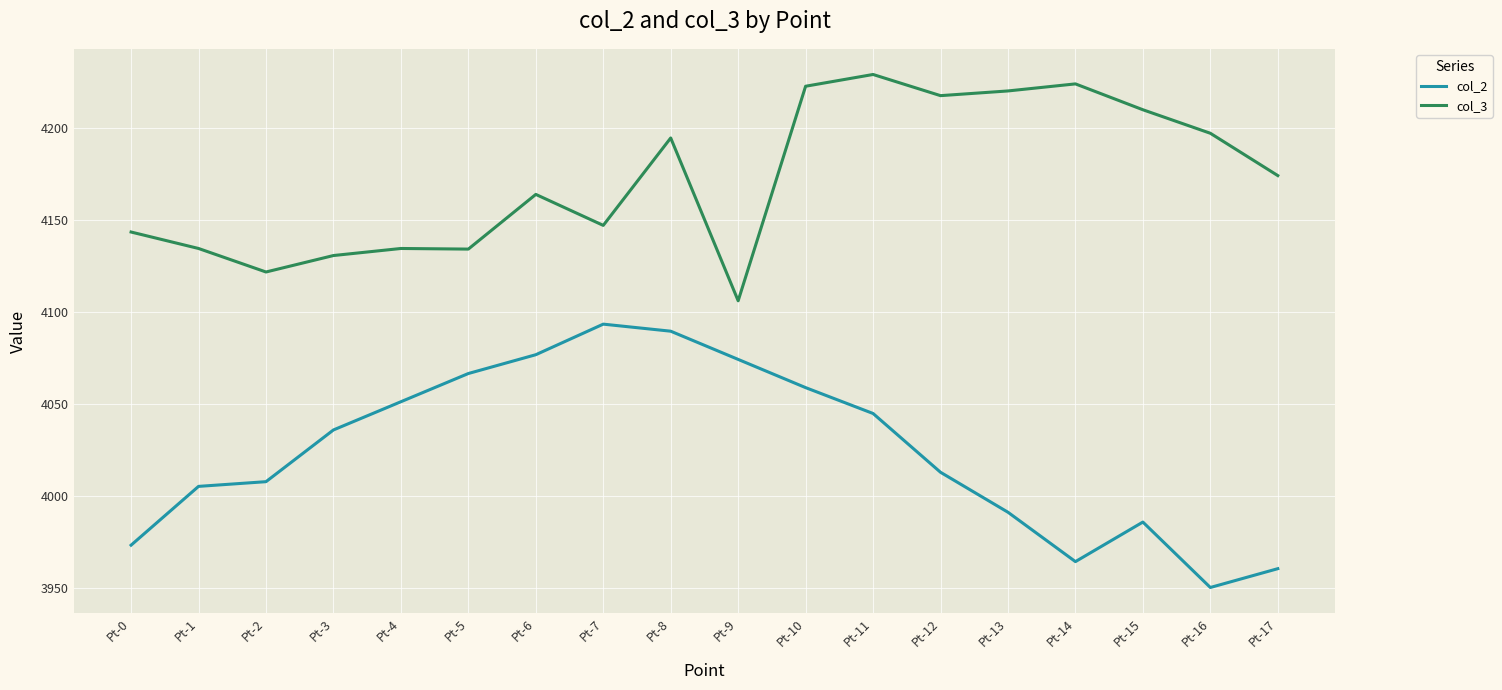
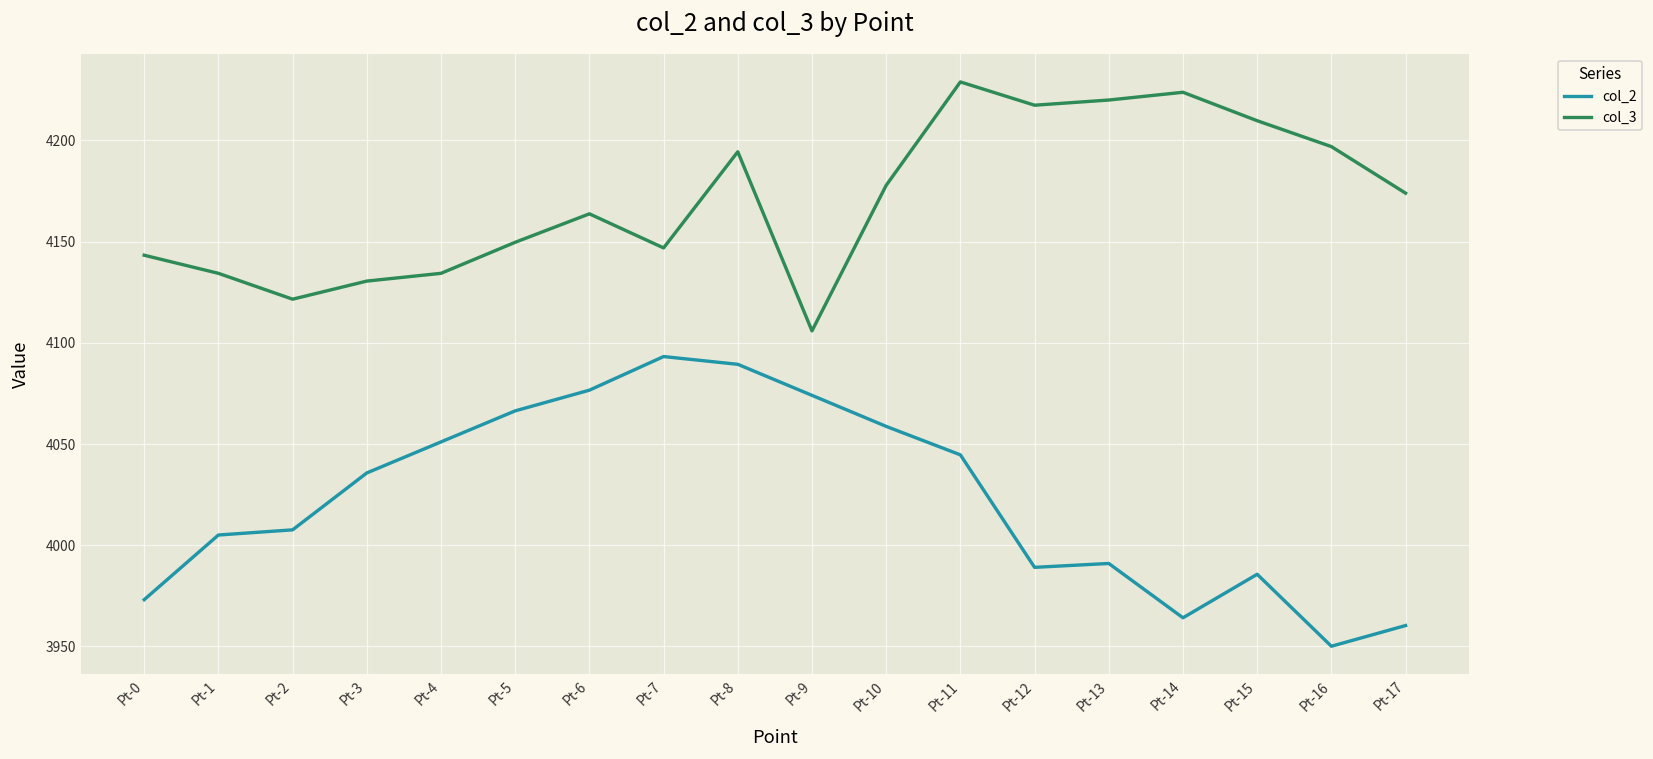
col_3, Pt-5: 4134 -> 4150
col_3, Pt-10: 4222 -> 4178
col_2, Pt-12: 4013 -> 3989
